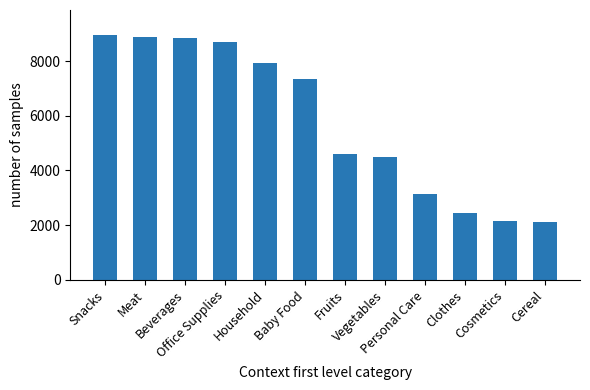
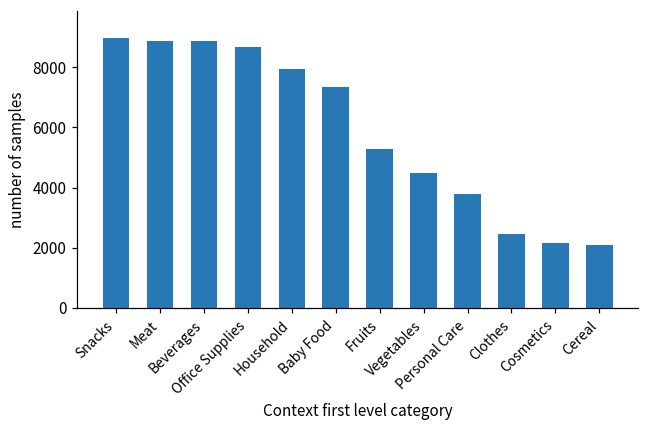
Fruits: 4600 -> 5300
Personal Care: 3100 -> 3800
